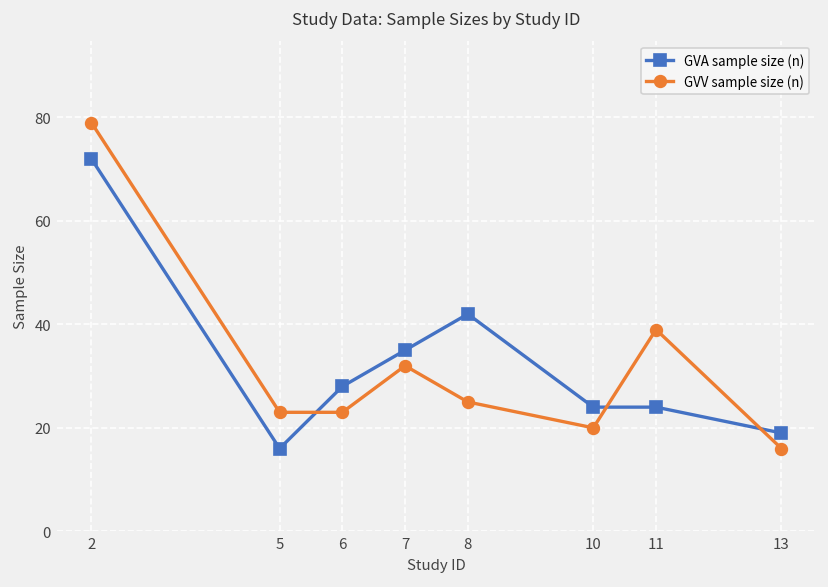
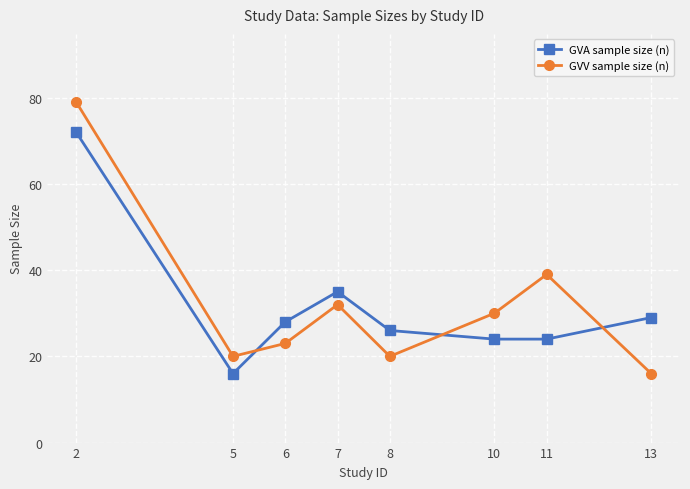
GVV sample size (n), 5: 23 -> 20
GVA sample size (n), 8: 42 -> 26
GVV sample size (n), 8: 25 -> 20
GVV sample size (n), 10: 20 -> 30
GVA sample size (n), 13: 19 -> 29
